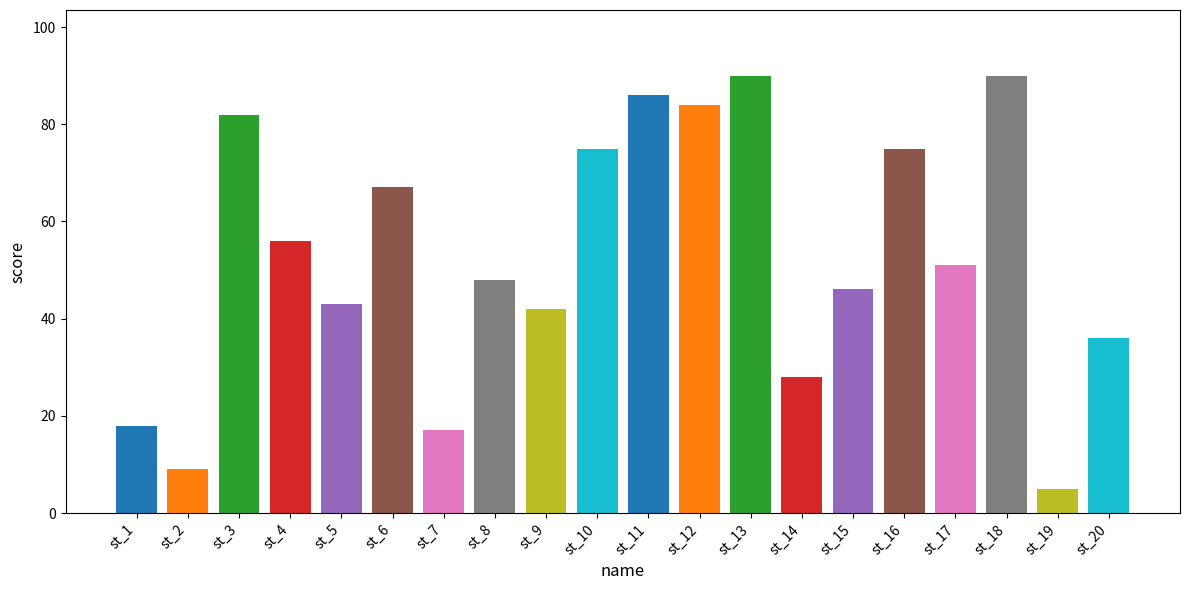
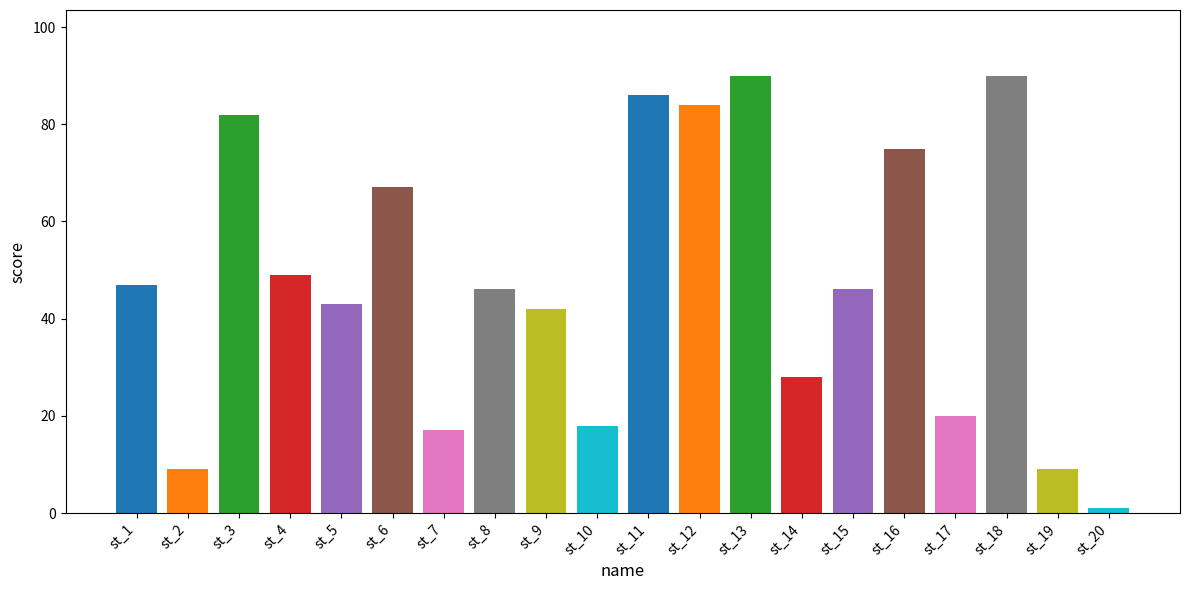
st_1: 18 -> 47
st_4: 56 -> 49
st_8: 48 -> 46
st_10: 75 -> 18
st_17: 51 -> 20
st_19: 5 -> 9
st_20: 36 -> 1
